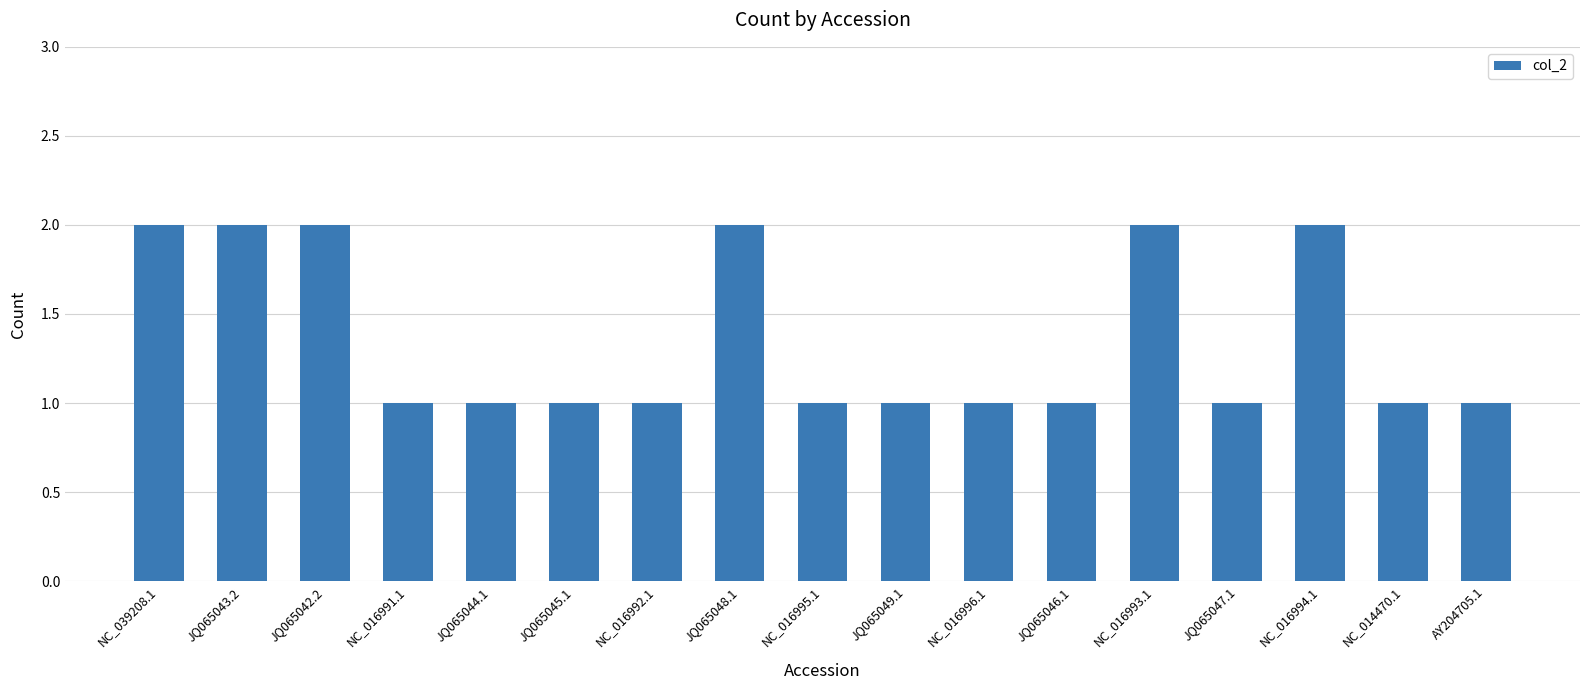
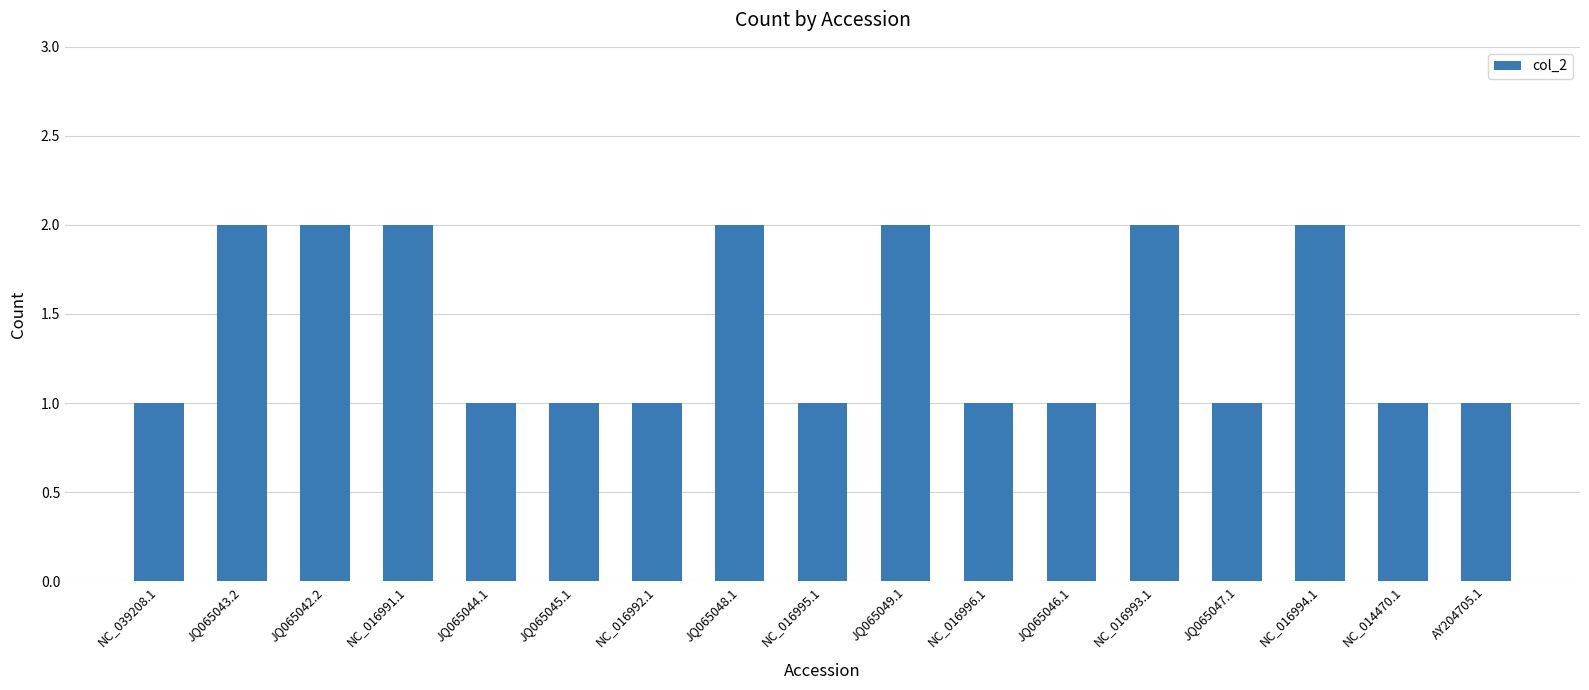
NC_039208.1: 2 -> 1
NC_016991.1: 1 -> 2
JQ065049.1: 1 -> 2
